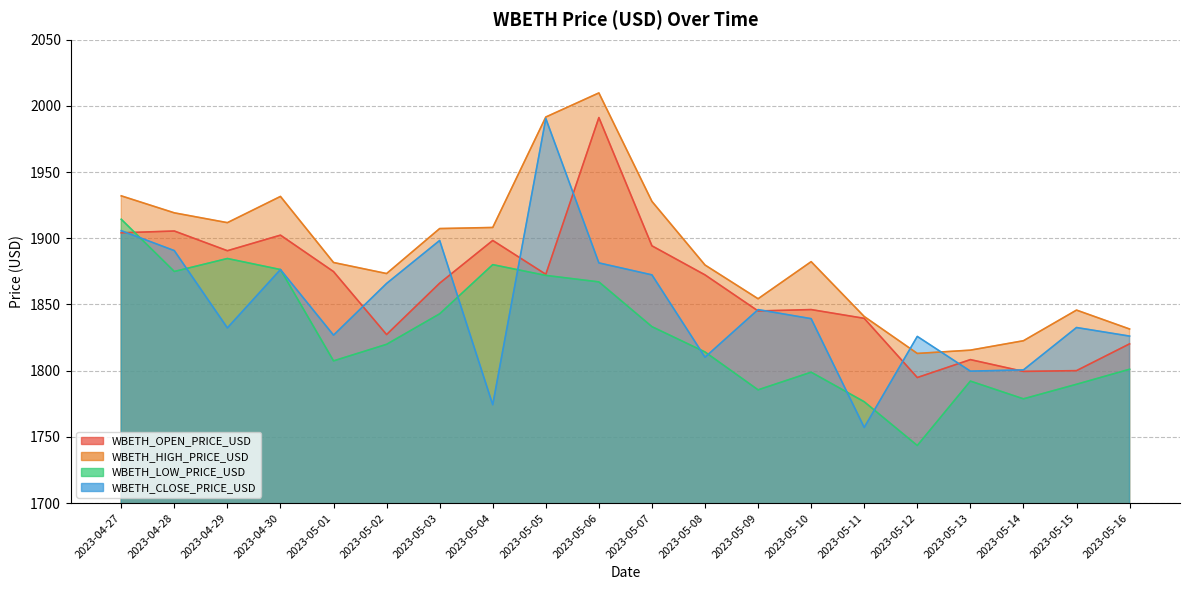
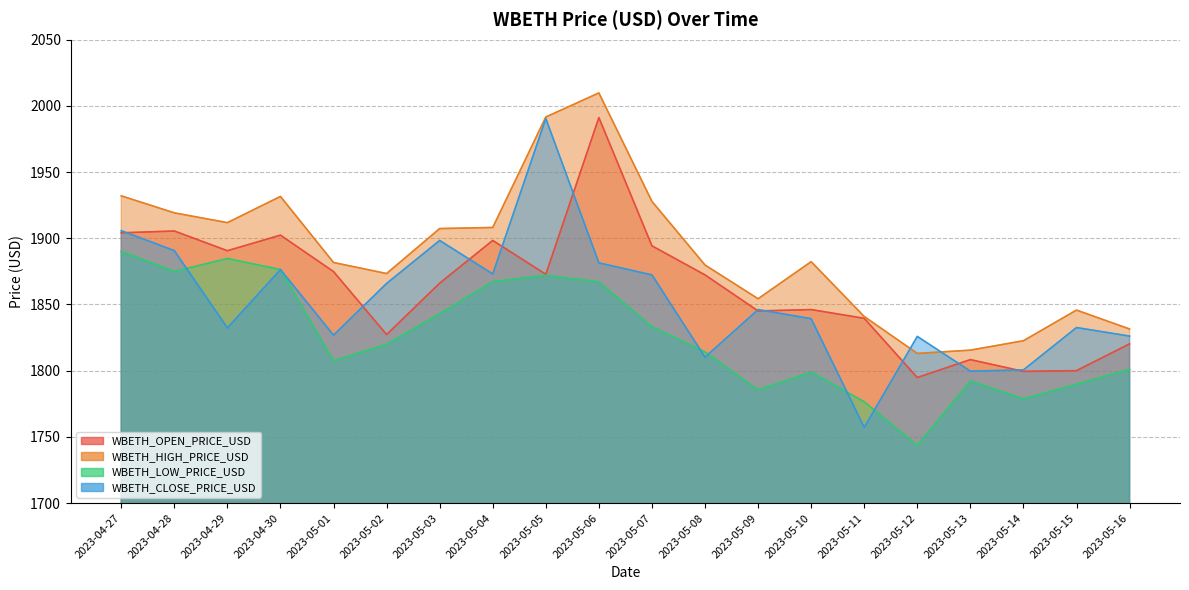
WBETH_LOW_PRICE_USD, 2023-04-27: 1914 -> 1890
WBETH_LOW_PRICE_USD, 2023-05-04: 1880 -> 1867
WBETH_CLOSE_PRICE_USD, 2023-05-04: 1774 -> 1873
